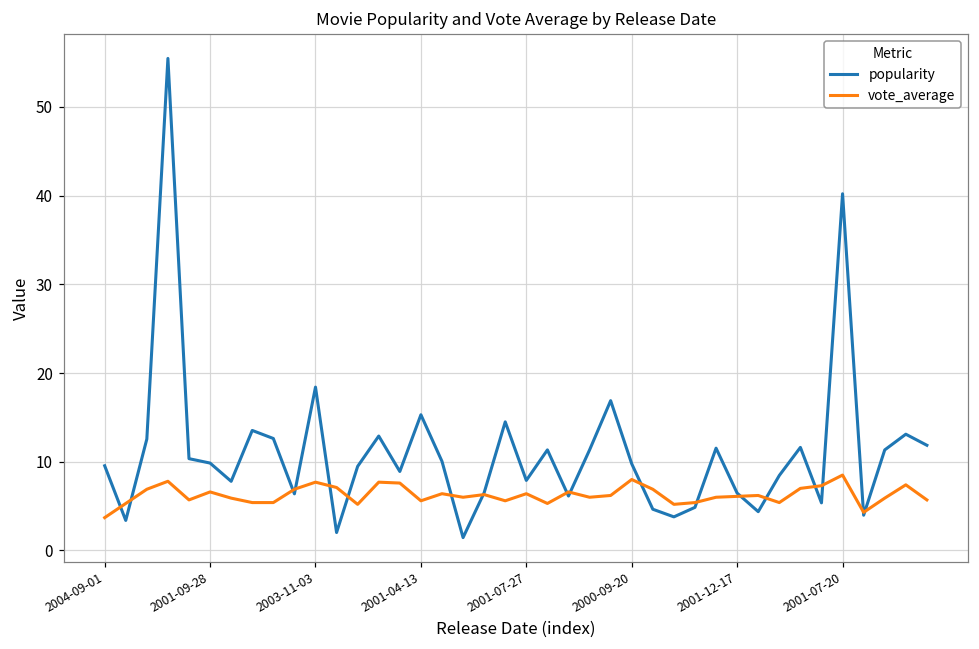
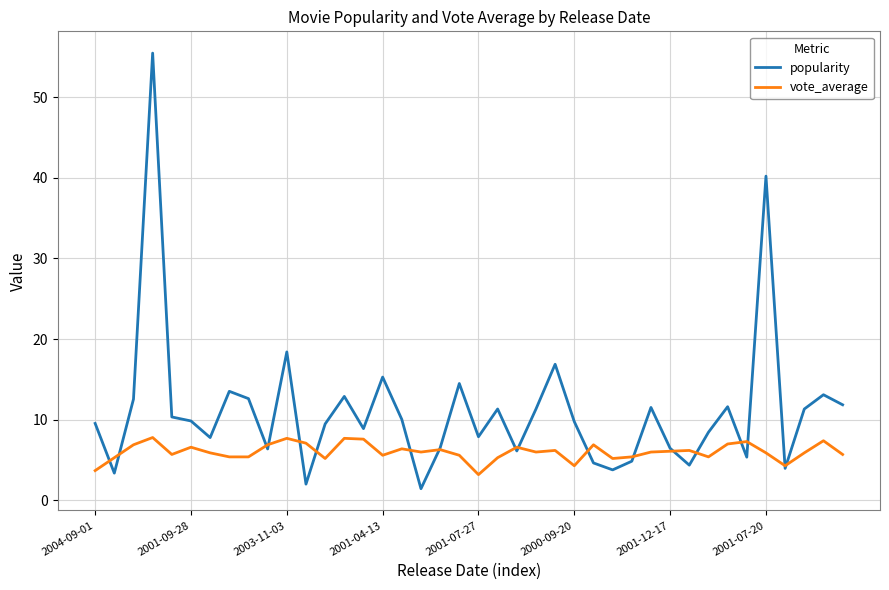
vote_average, 2001-07-27: 6 -> 3
vote_average, 2000-09-20: 8 -> 4
vote_average, 2001-07-20: 9 -> 6
